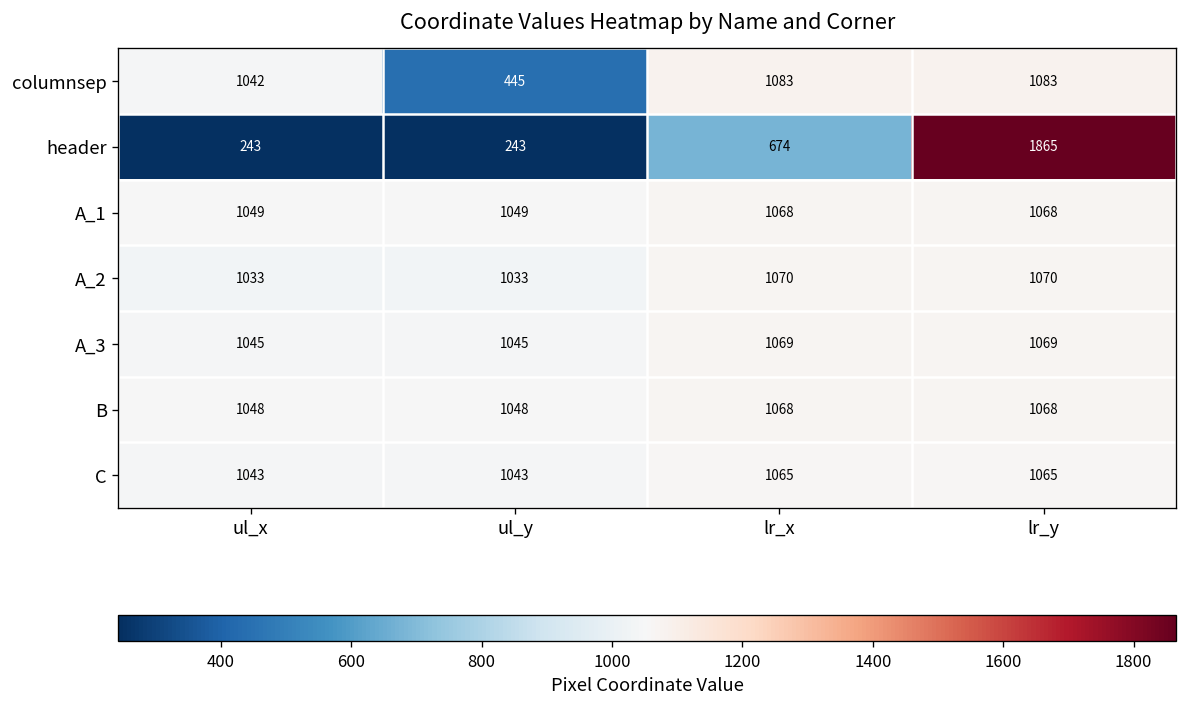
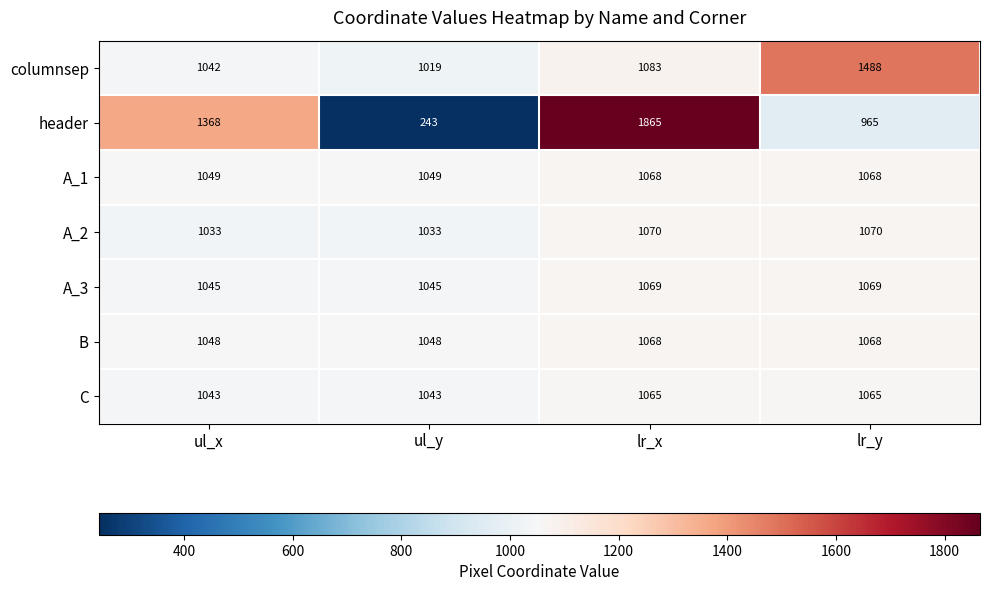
columnsep, ul_y: 445 -> 1019
columnsep, lr_y: 1083 -> 1488
header, ul_x: 243 -> 1368
header, lr_x: 674 -> 1865
header, lr_y: 1865 -> 965
